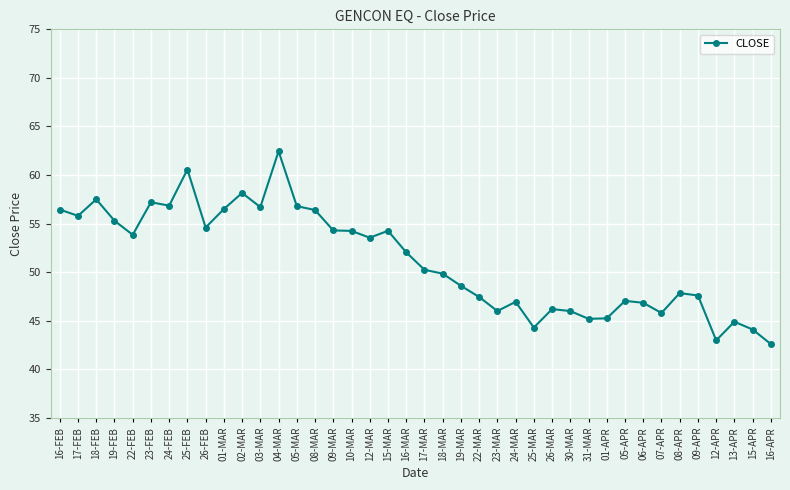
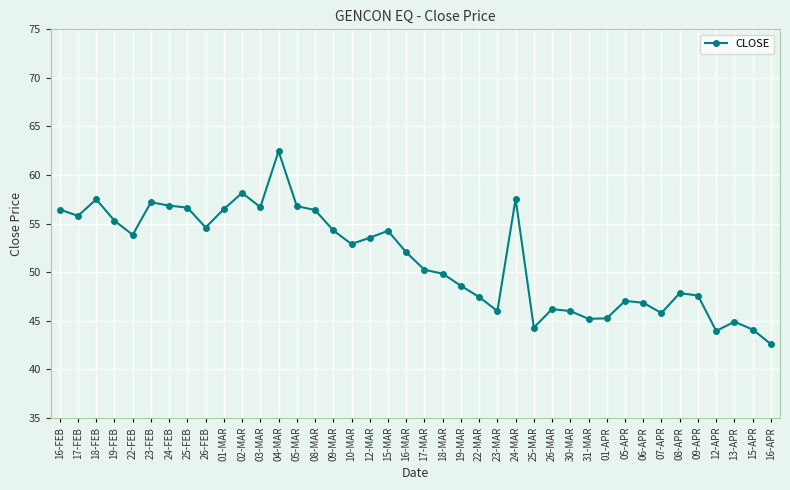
25-FEB: 61 -> 57
10-MAR: 54 -> 53
24-MAR: 47 -> 58
12-APR: 43 -> 44
